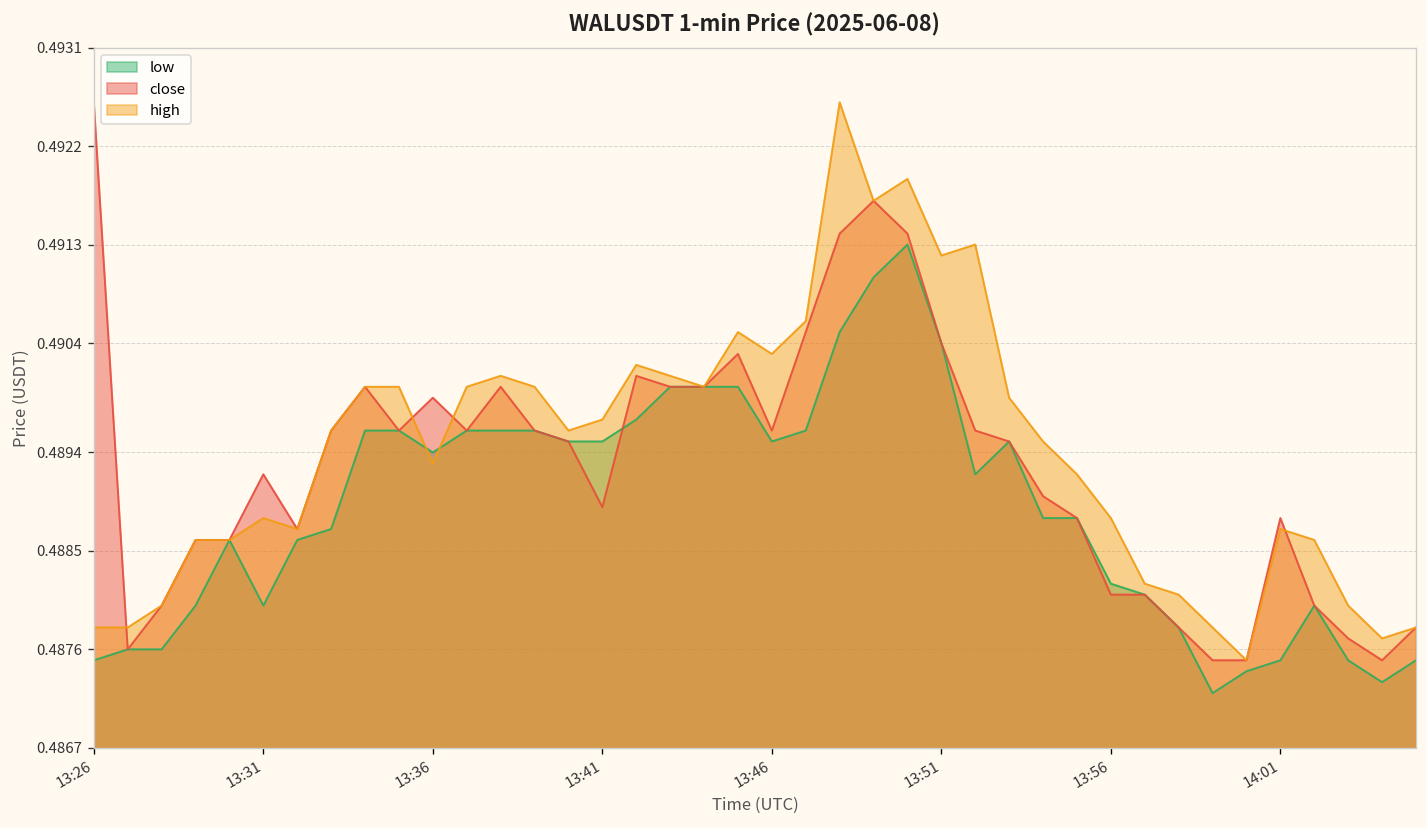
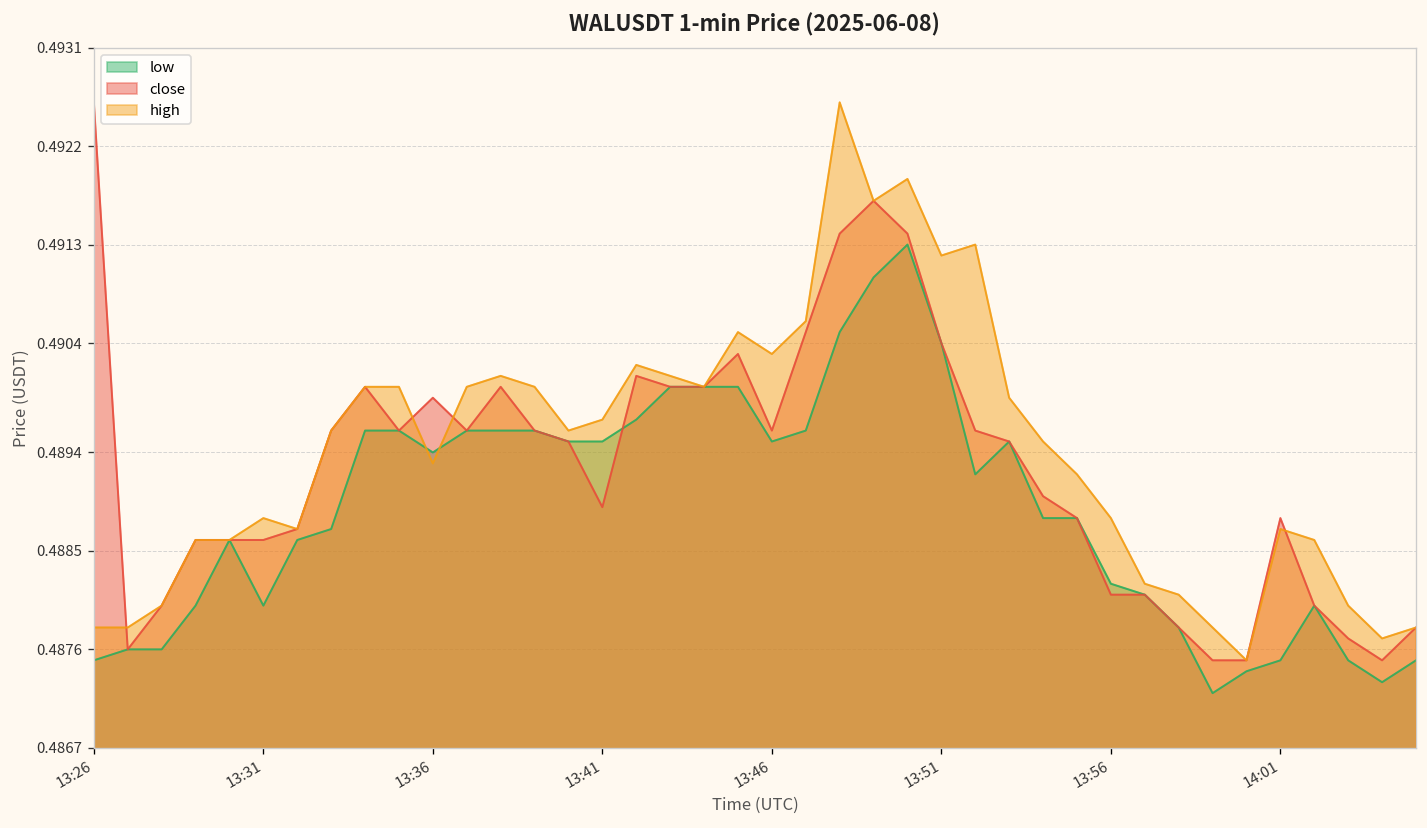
close, 13:31: 0.4892 -> 0.4886
